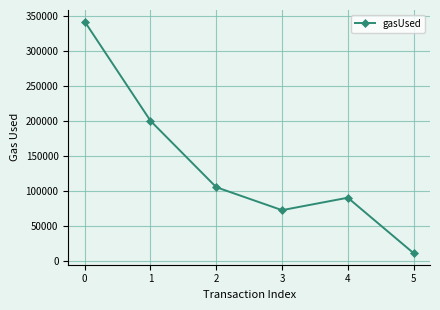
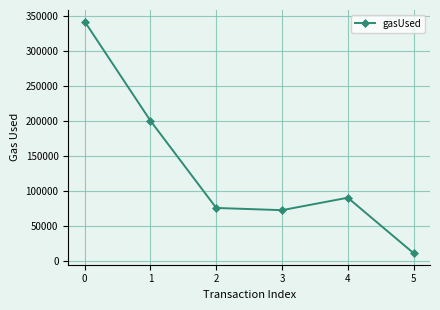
2: 100000 -> 80000
